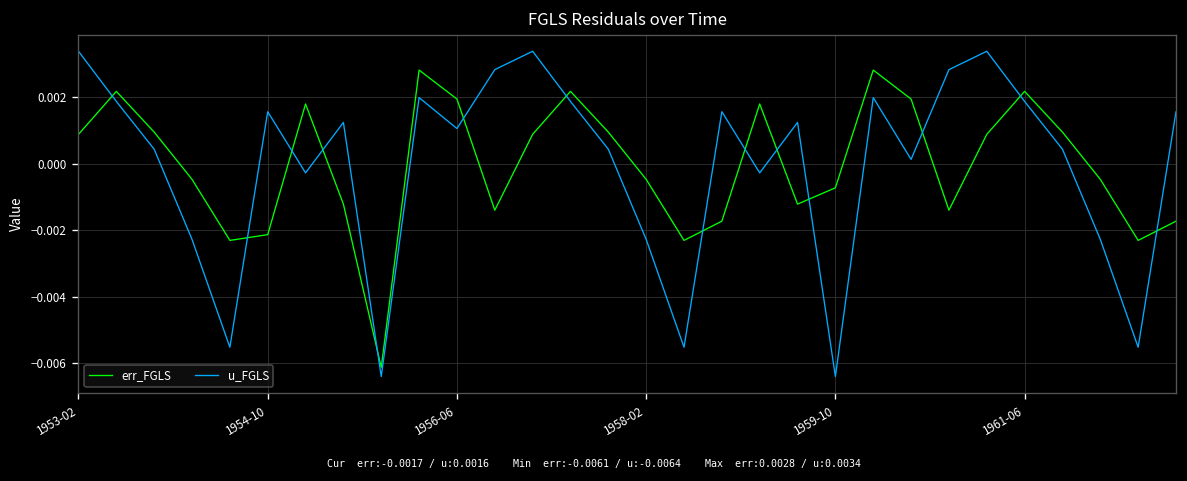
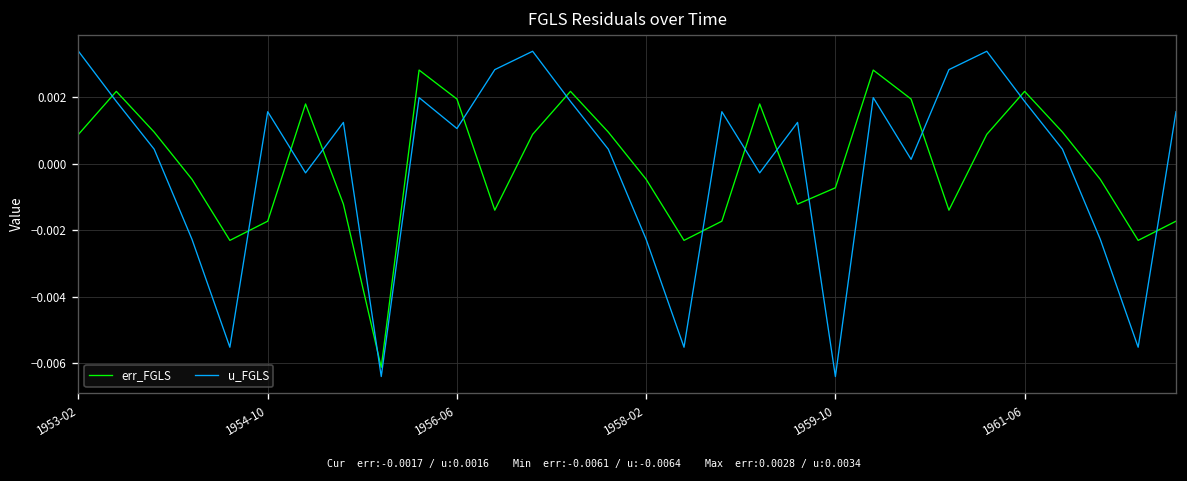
err_FGLS, 1954-10: -0.0021 -> -0.0017
